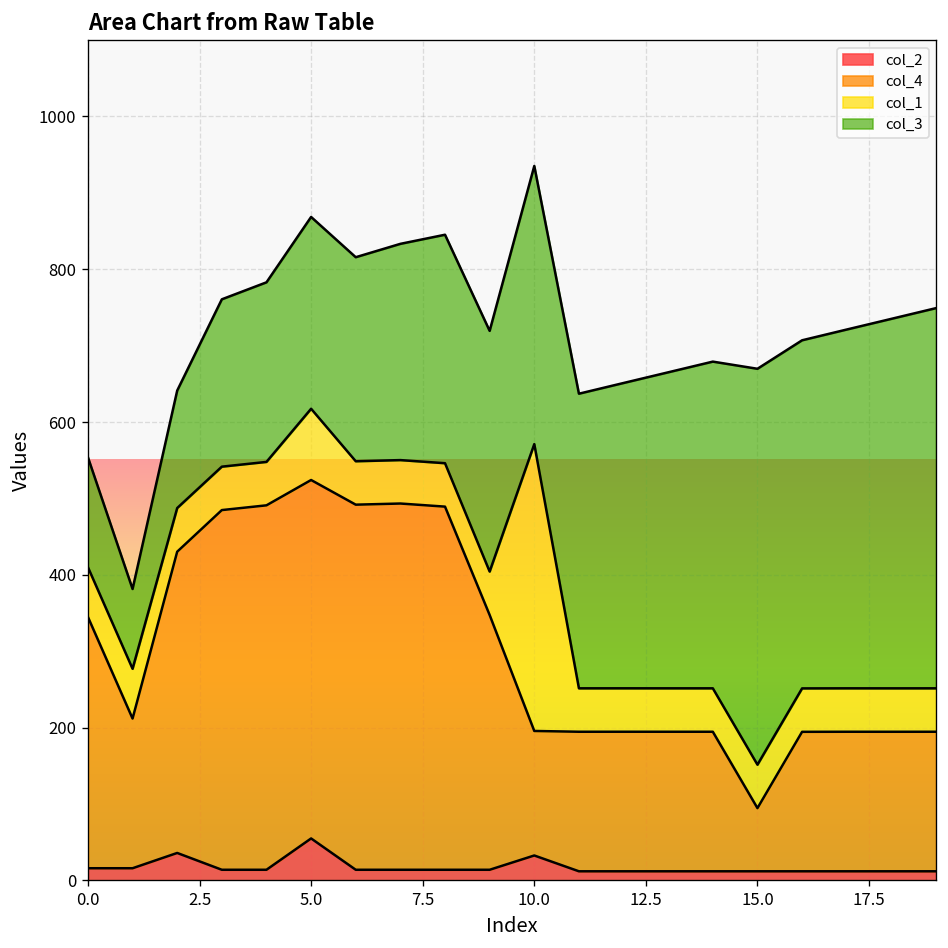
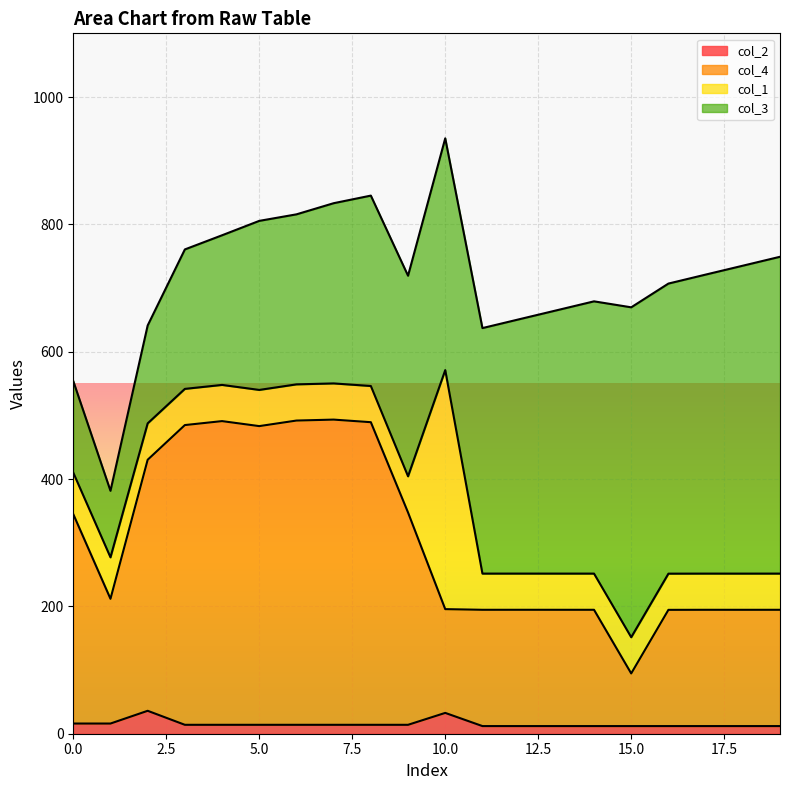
col_2, 5.0: 60 -> 10
col_1, 5.0: 90 -> 60
col_3, 5.0: 250 -> 270
